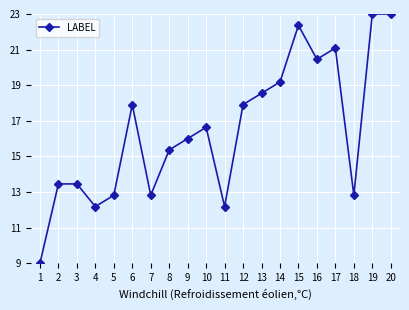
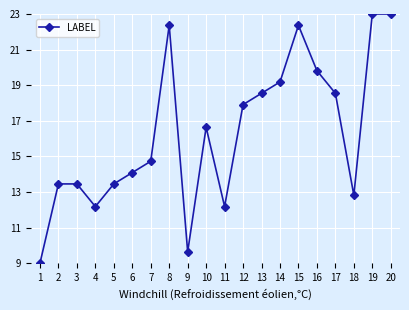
5: 12.8 -> 13.5
6: 17.9 -> 14.1
7: 12.8 -> 14.7
8: 15.4 -> 22.4
9: 16.0 -> 9.6
16: 20.5 -> 19.8
17: 21.1 -> 18.5
